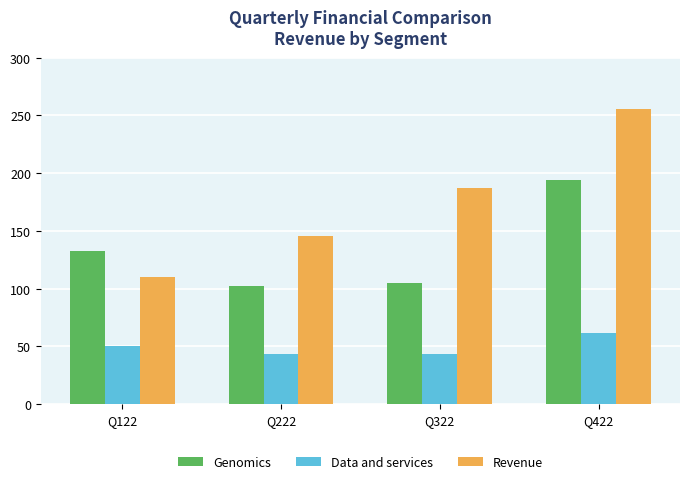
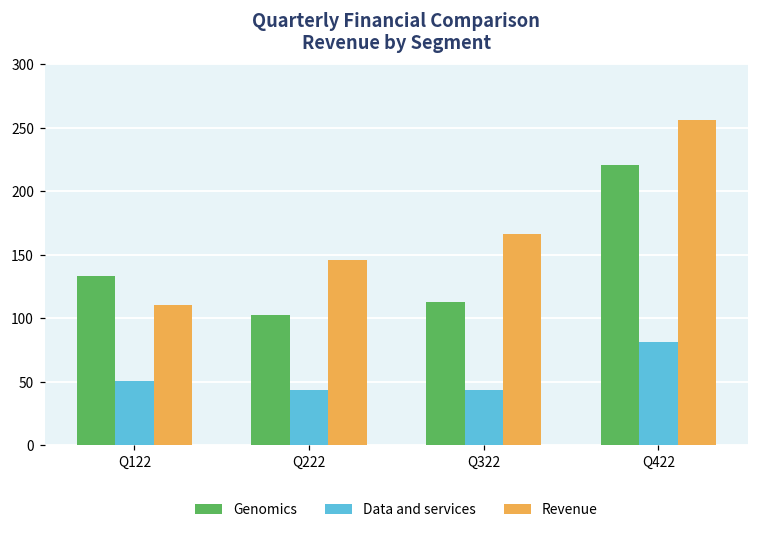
Genomics, Q322: 104 -> 112
Revenue, Q322: 187 -> 166
Genomics, Q422: 194 -> 221
Data and services, Q422: 62 -> 81
